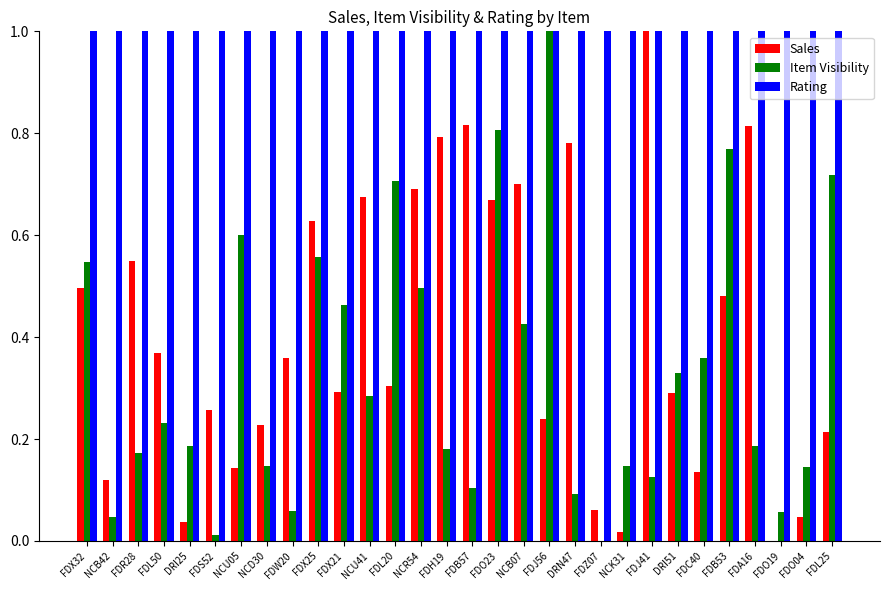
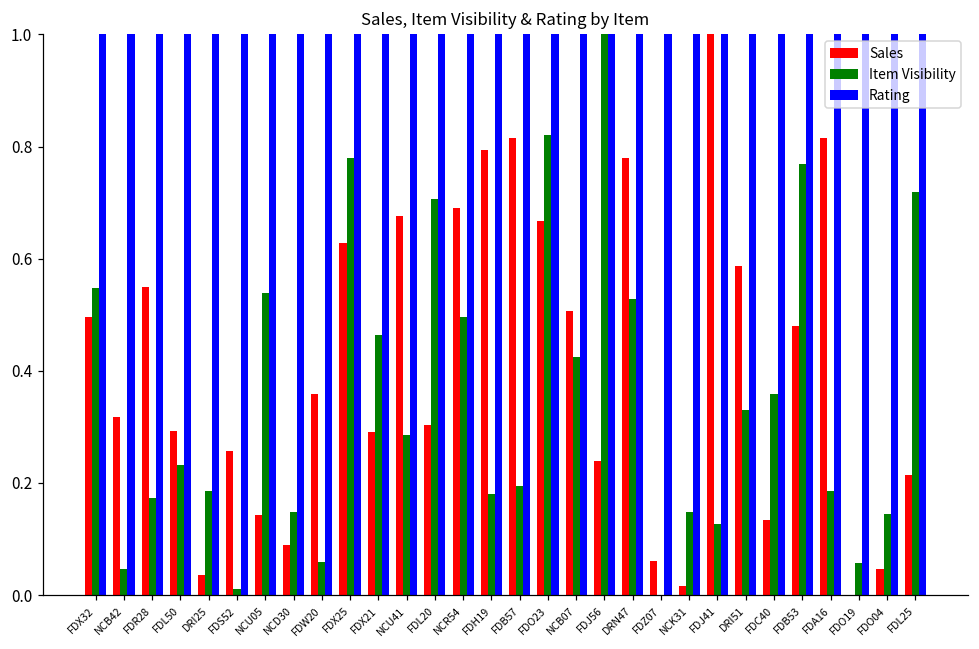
Sales, NCB42: 0.12 -> 0.32
Sales, FDL50: 0.37 -> 0.29
Item Visibility, NCU05: 0.60 -> 0.54
Sales, NCD30: 0.23 -> 0.09
Item Visibility, FDX25: 0.56 -> 0.78
Item Visibility, FDB57: 0.10 -> 0.19
Item Visibility, FDO23: 0.81 -> 0.82
Sales, NCB07: 0.70 -> 0.51
Item Visibility, DRN47: 0.09 -> 0.53
Sales, DRI51: 0.29 -> 0.59
